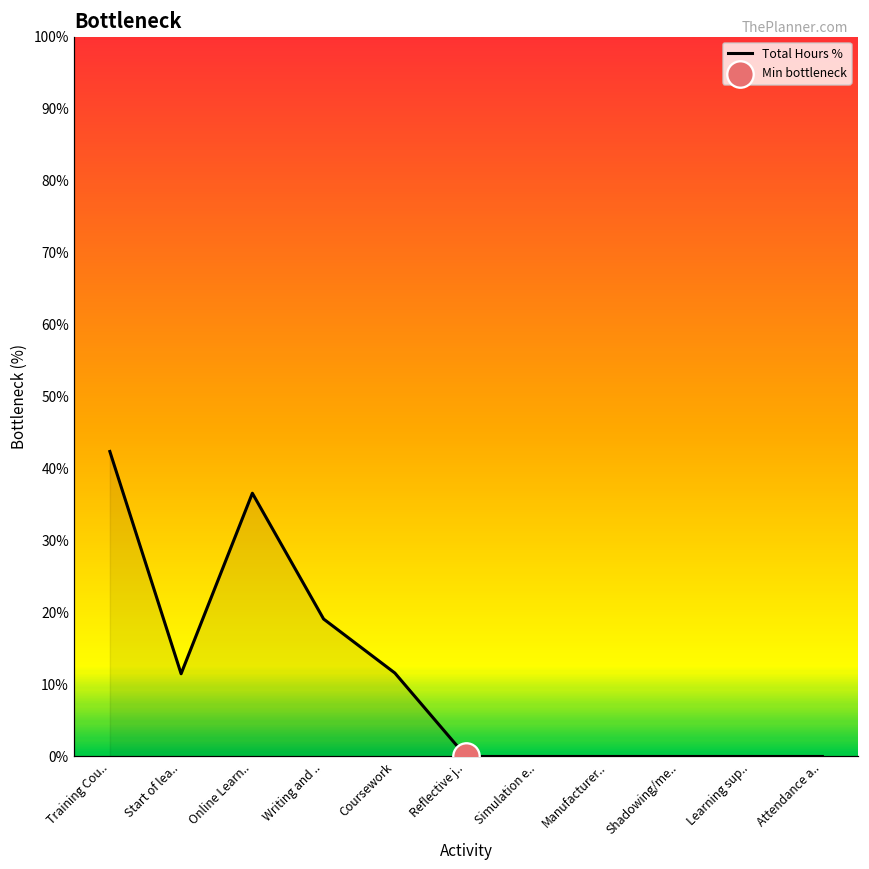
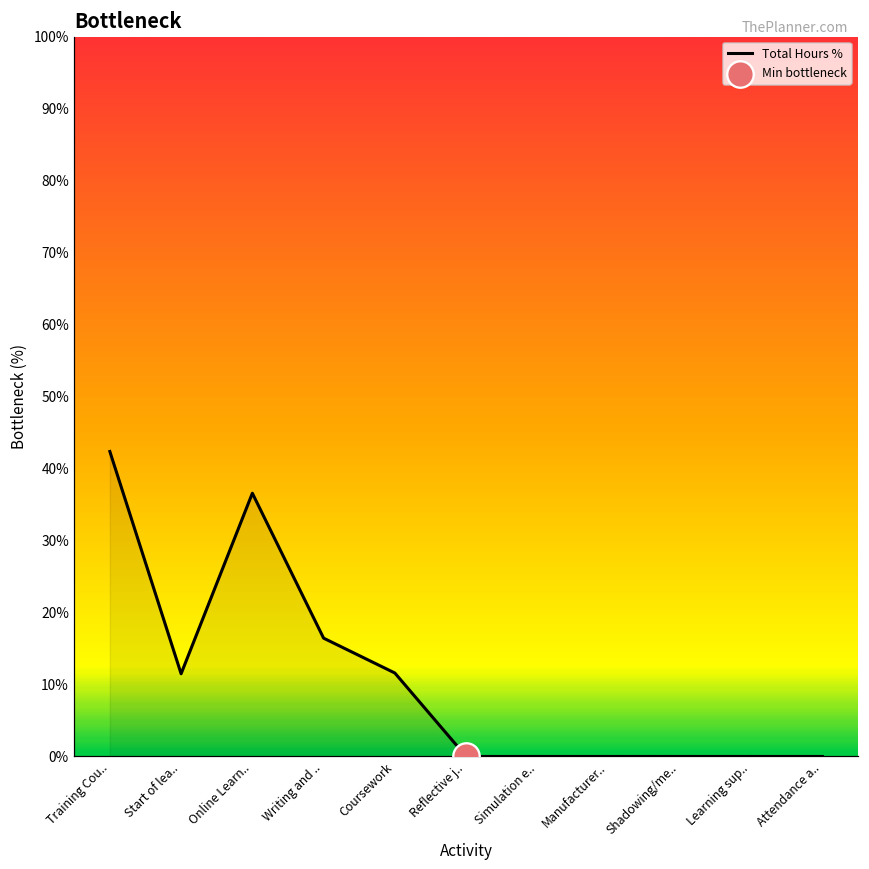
Total Hours %, Writing and ..: 19% -> 16%
